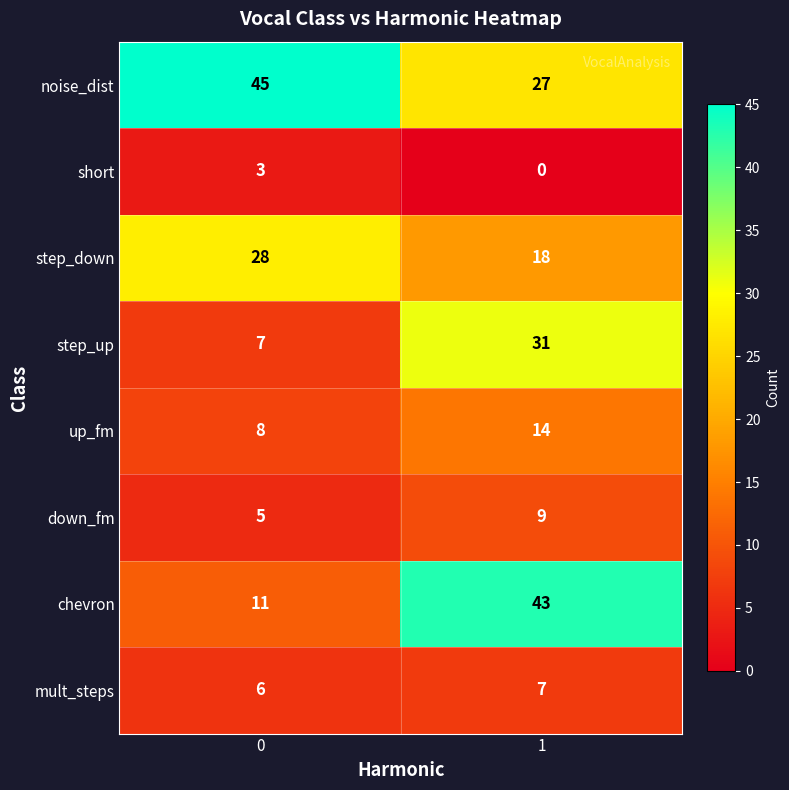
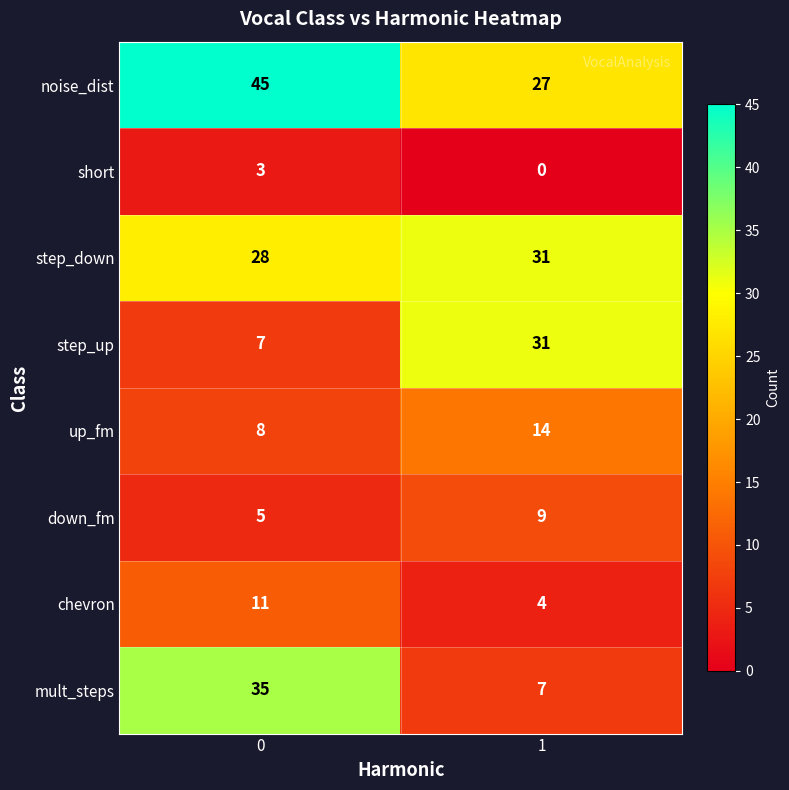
step_down, 1: 18 -> 31
chevron, 1: 43 -> 4
mult_steps, 0: 6 -> 35
